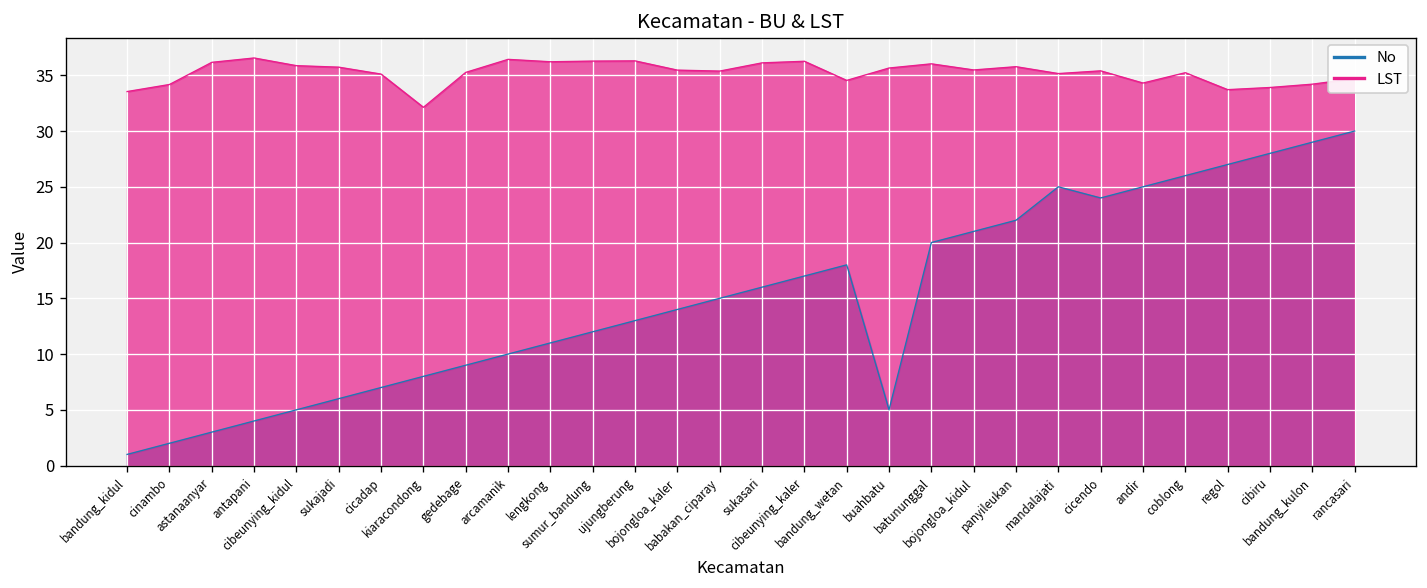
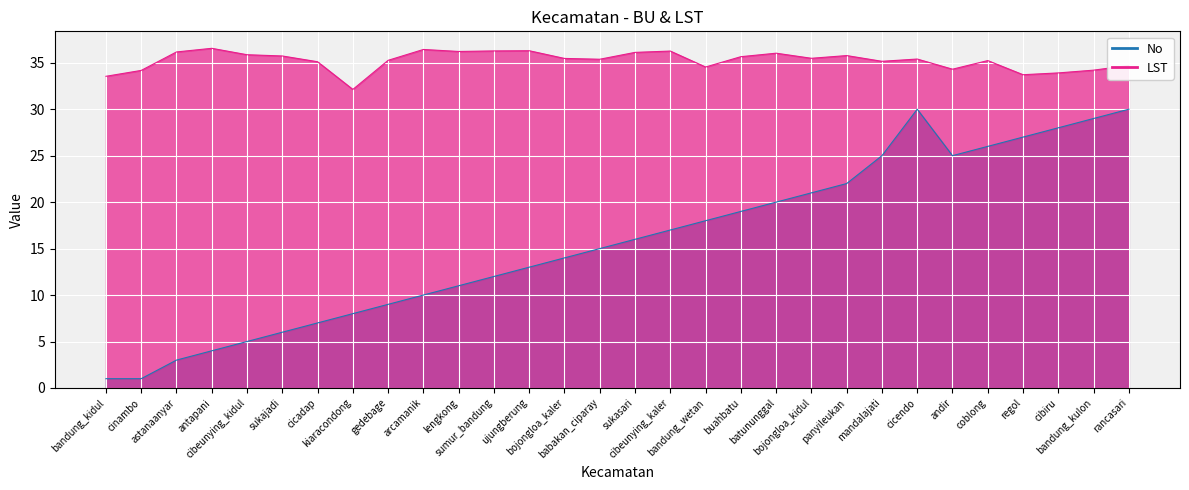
No, cinambo: 2 -> 1
No, buahbatu: 5 -> 19
No, cicendo: 24 -> 30
